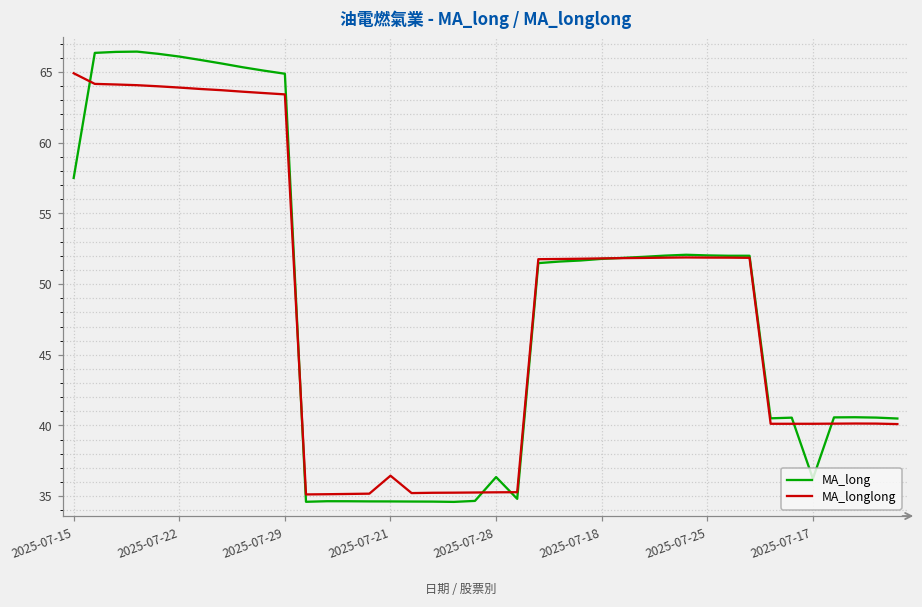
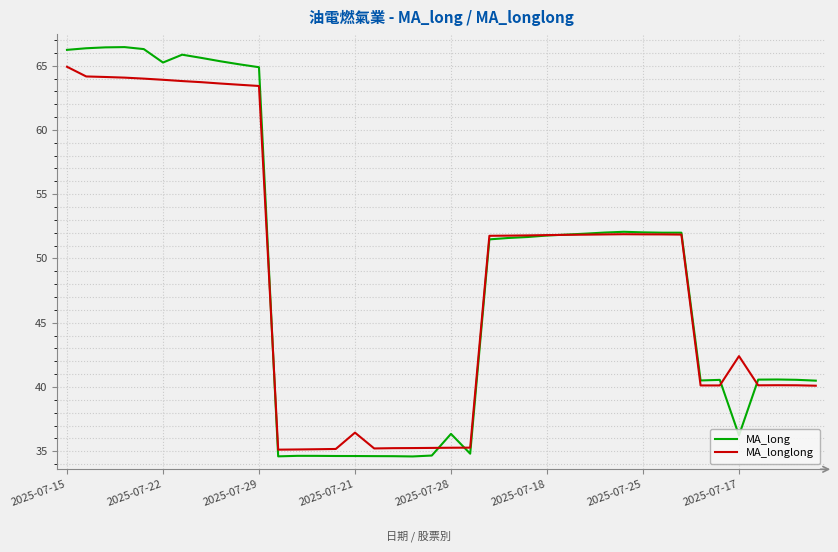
MA_long, 2025-07-15: 57.5 -> 66.2
MA_long, 2025-07-22: 66.1 -> 65.2
MA_longlong, 2025-07-17: 40.1 -> 42.4
